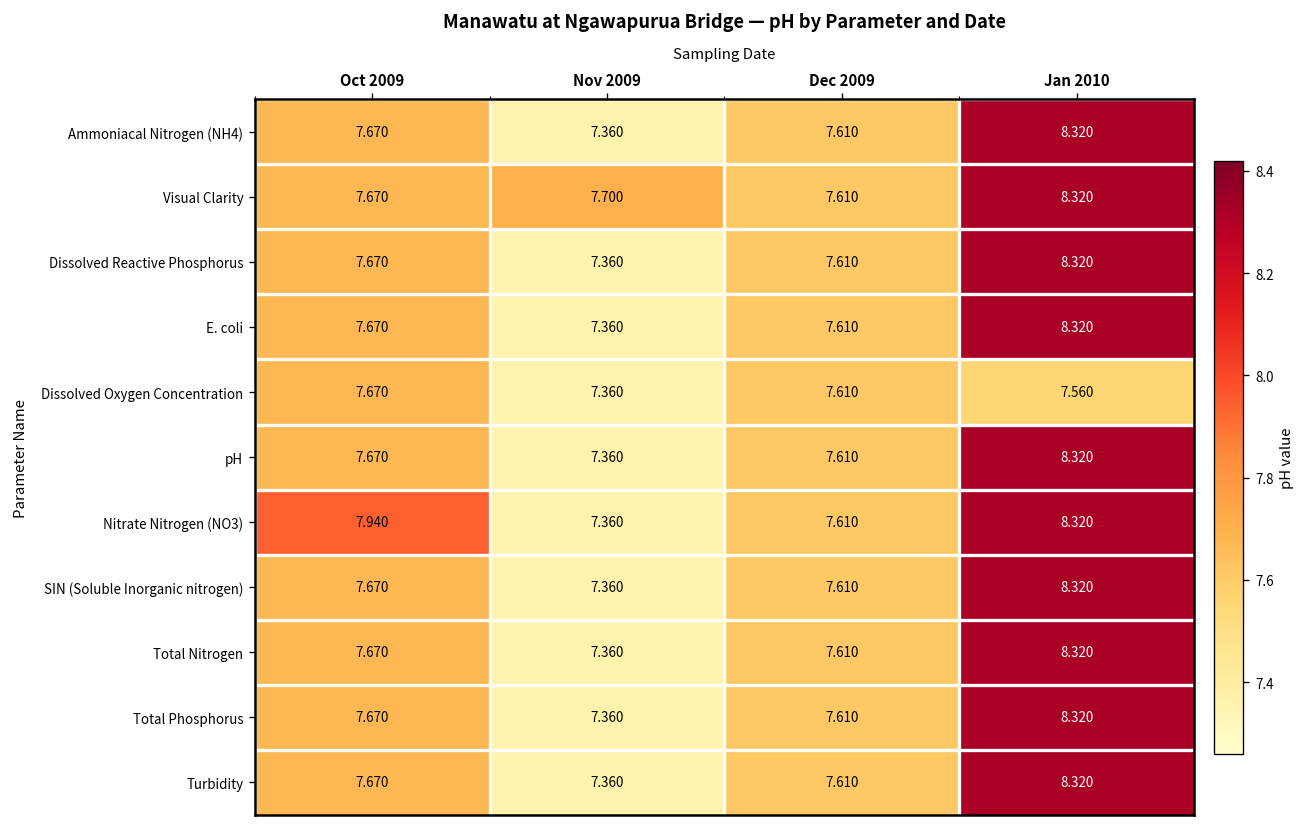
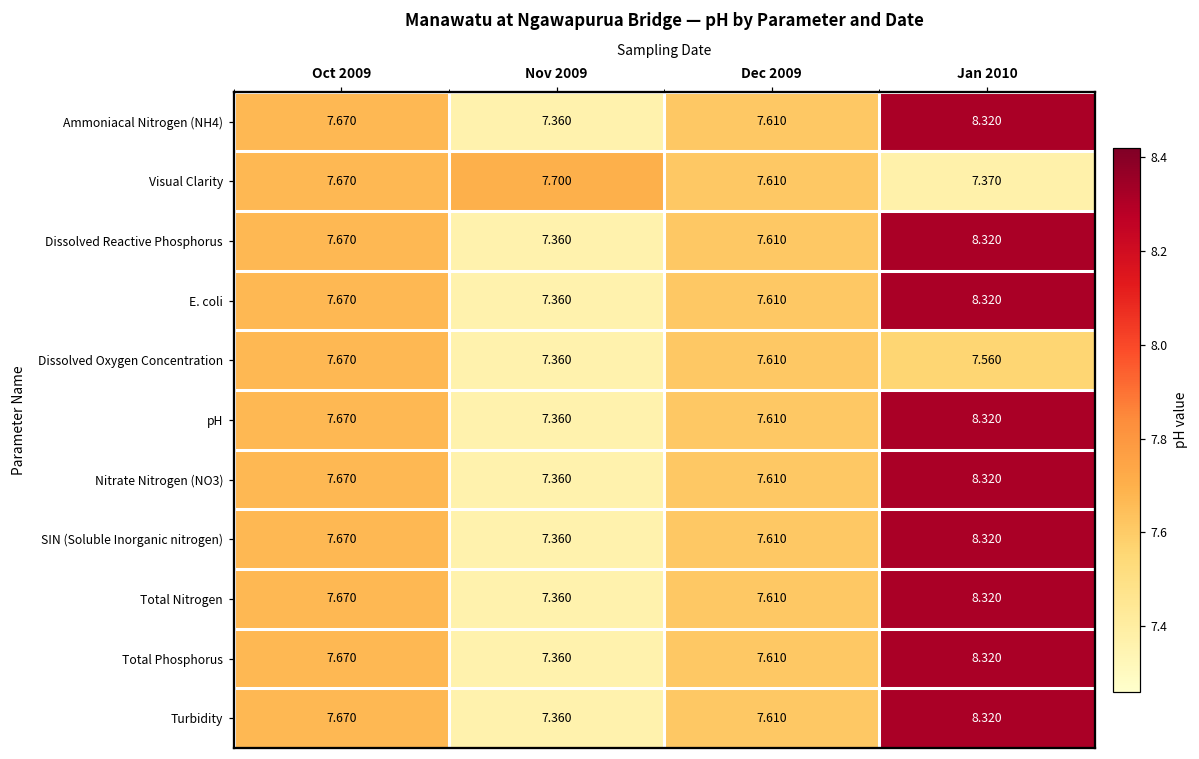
Visual Clarity, Jan 2010: 8.320 -> 7.370
Nitrate Nitrogen (NO3), Oct 2009: 7.940 -> 7.670
